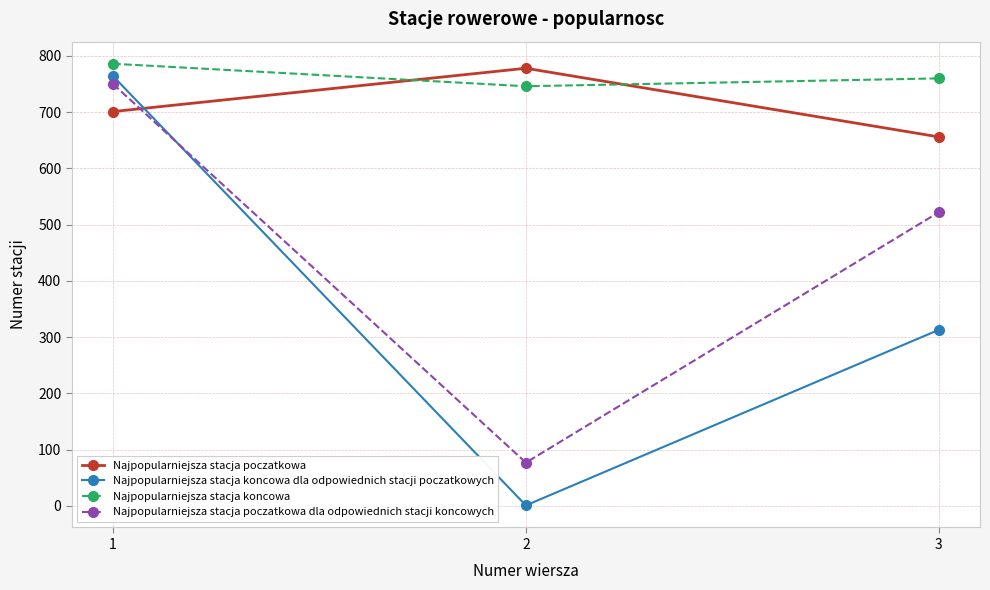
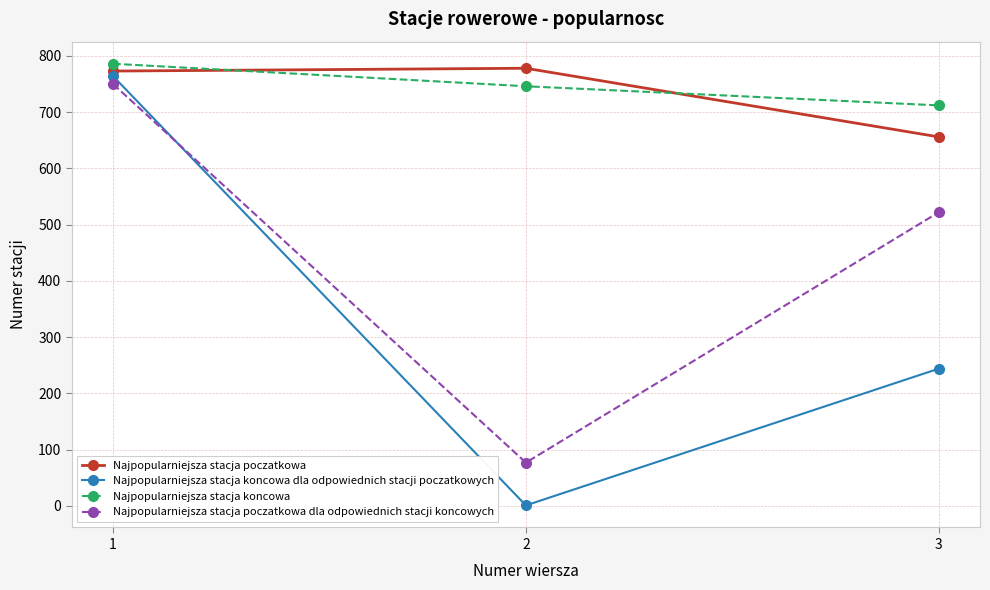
Najpopularniejsza stacja poczatkowa, 1: 700 -> 770
Najpopularniejsza stacja koncowa dla odpowiednich stacji poczatkowych, 3: 310 -> 240
Najpopularniejsza stacja koncowa, 3: 760 -> 710
